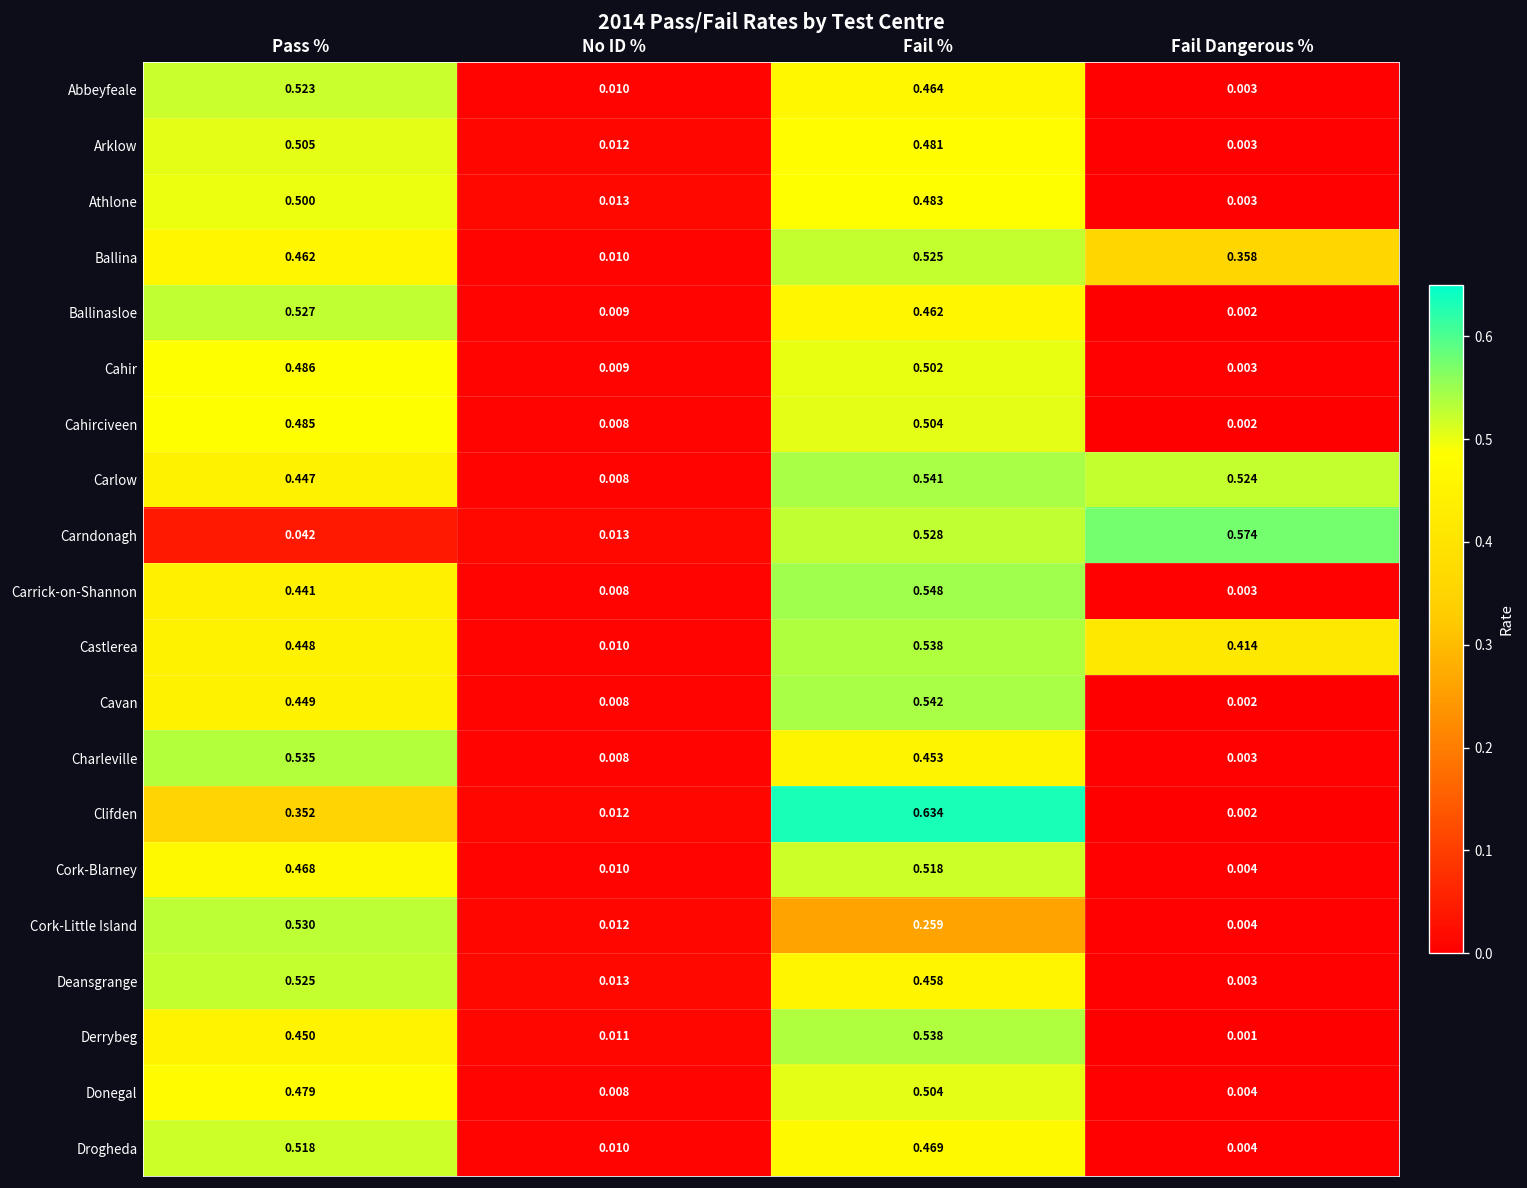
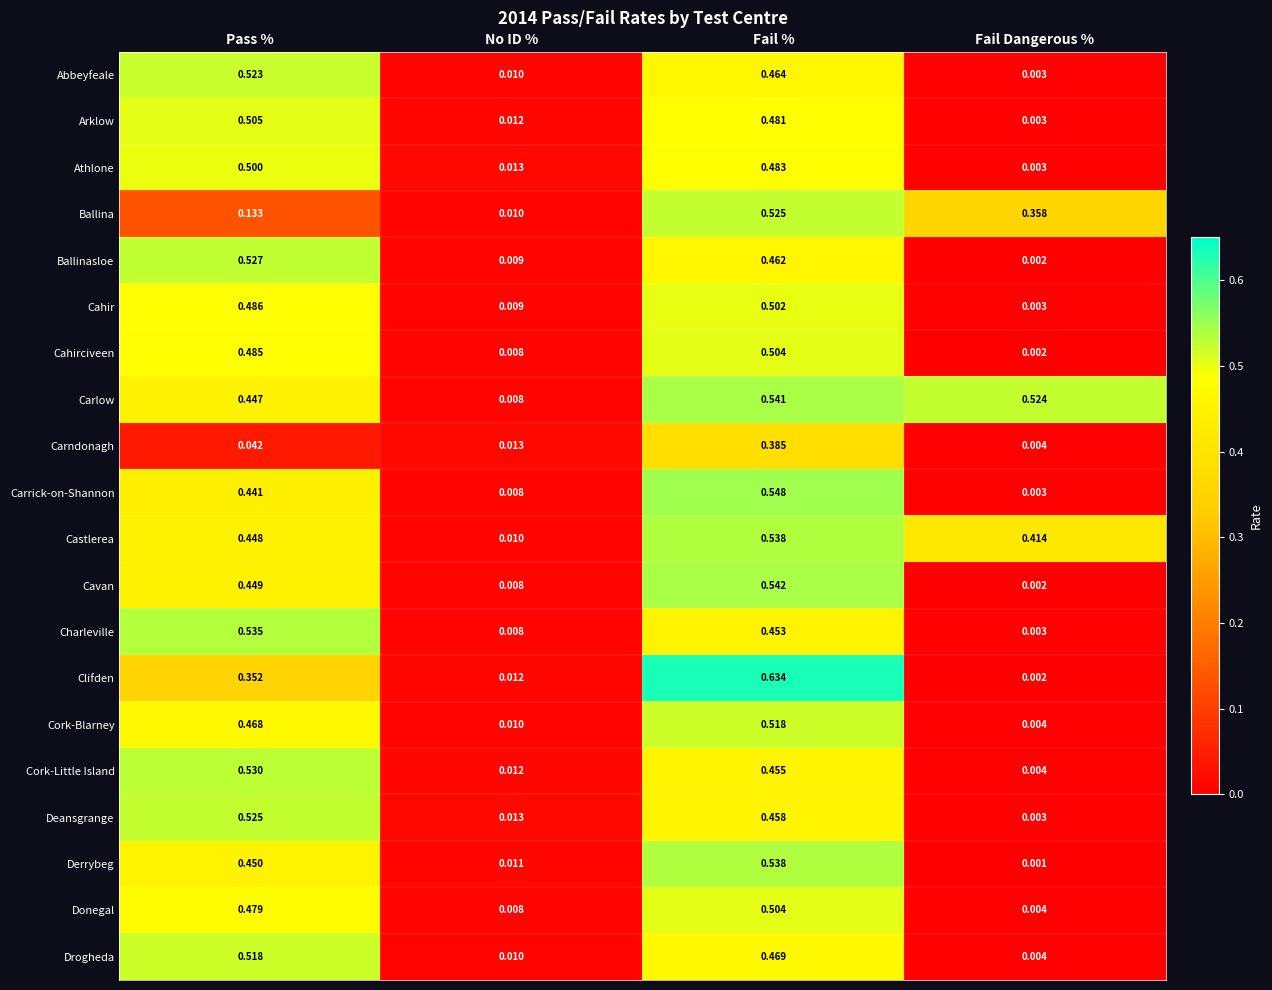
Ballina, Pass %: 0.462 -> 0.133
Carndonagh, Fail %: 0.528 -> 0.385
Carndonagh, Fail Dangerous %: 0.574 -> 0.004
Cork-Little Island, Fail %: 0.259 -> 0.455
